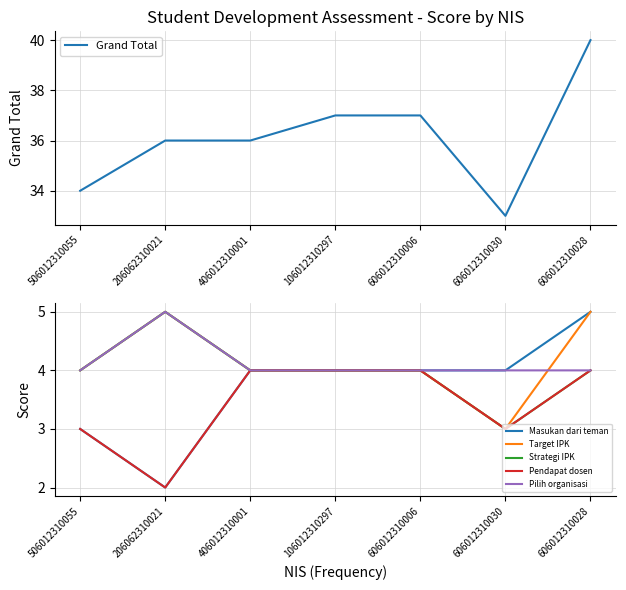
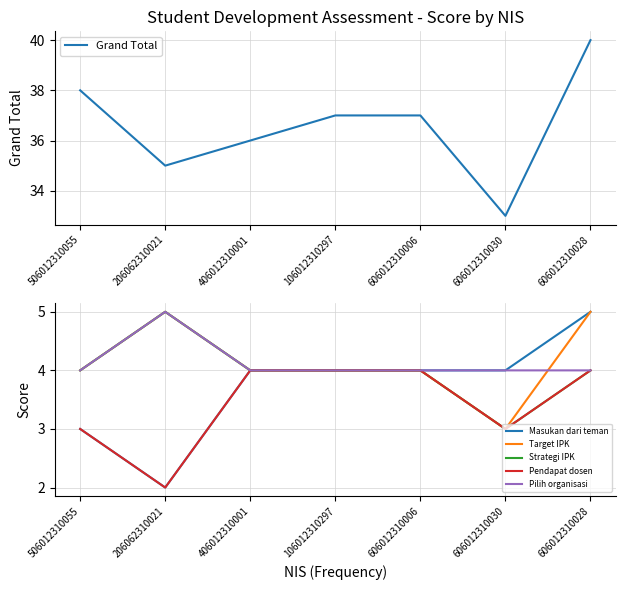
Student Development Assessment - Score by NIS, 506012310055: 34 -> 38
Student Development Assessment - Score by NIS, 206062310021: 36 -> 35
